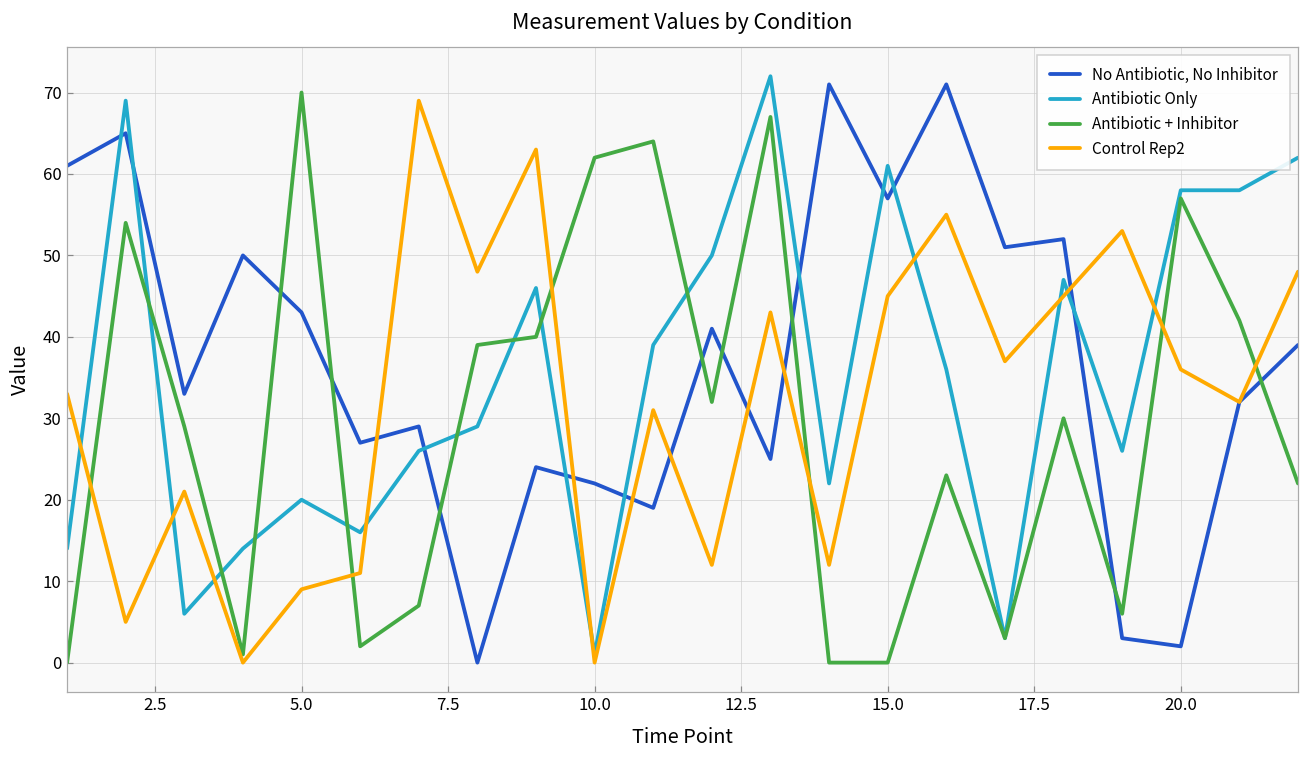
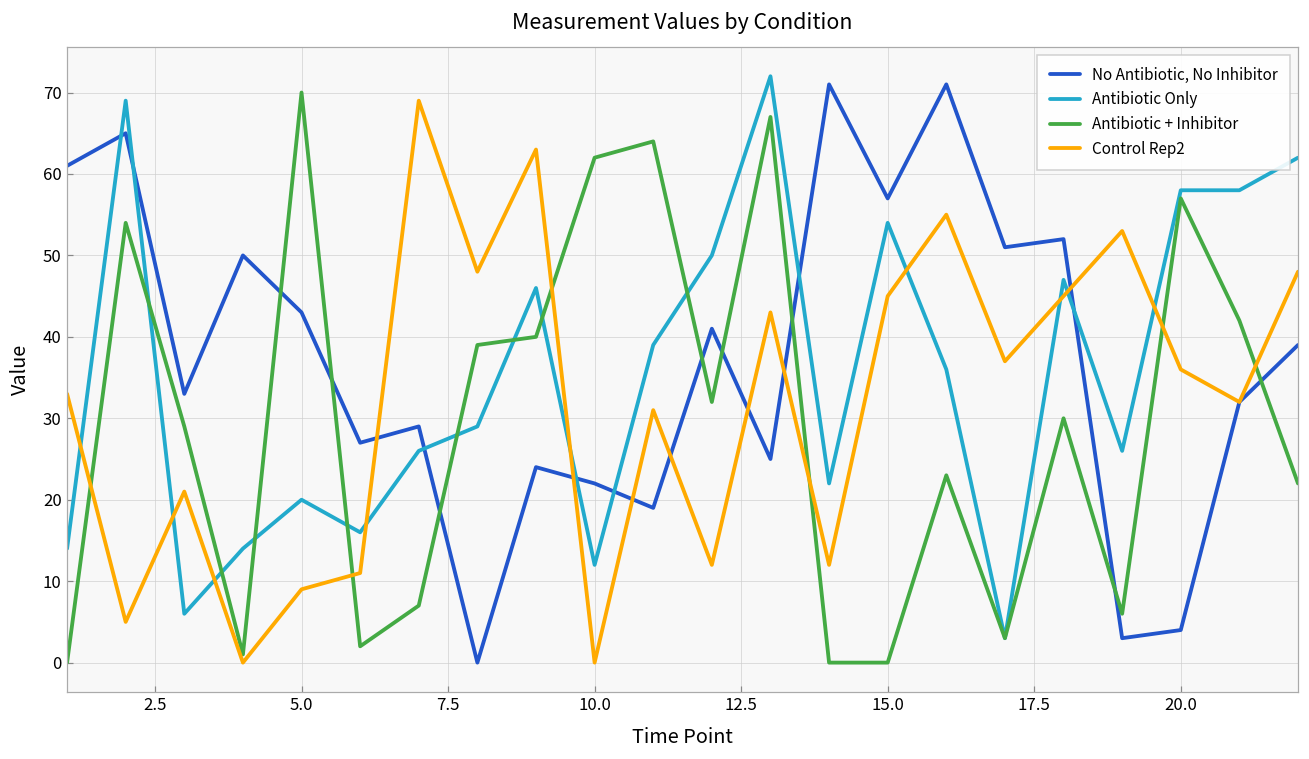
Antibiotic Only, 10.0: 1 -> 12
Antibiotic Only, 15.0: 61 -> 54
No Antibiotic, No Inhibitor, 20.0: 2 -> 4
